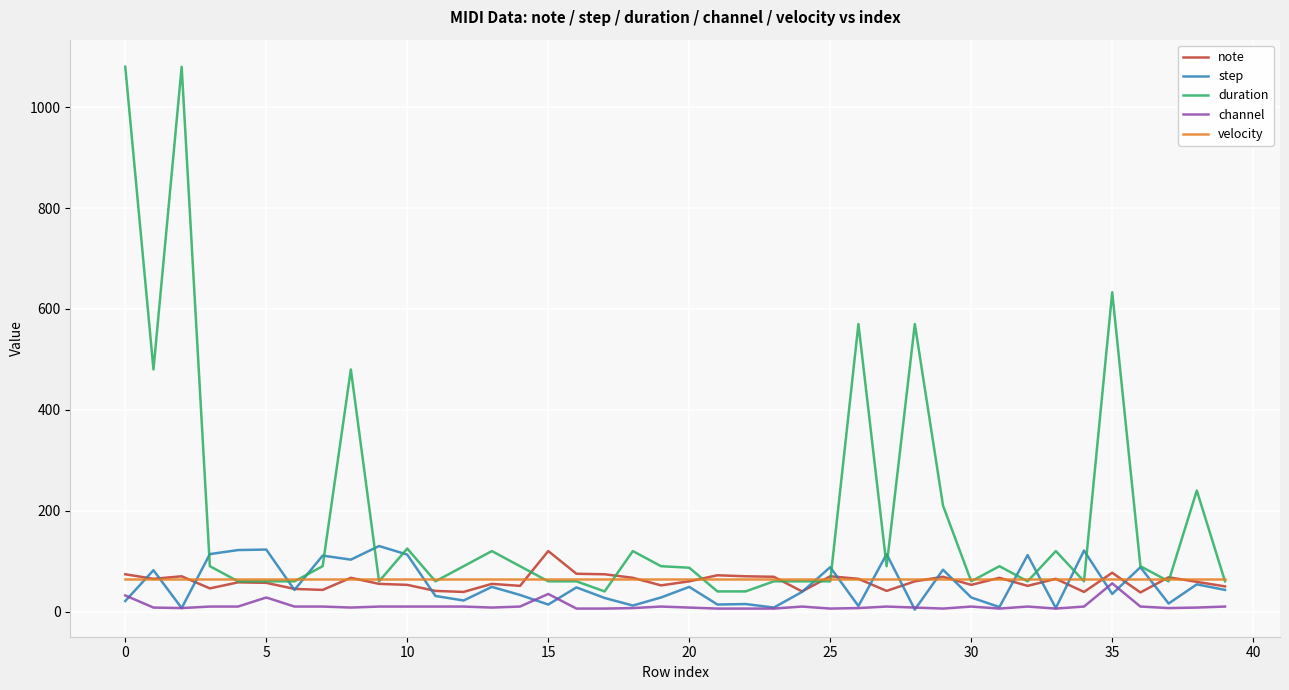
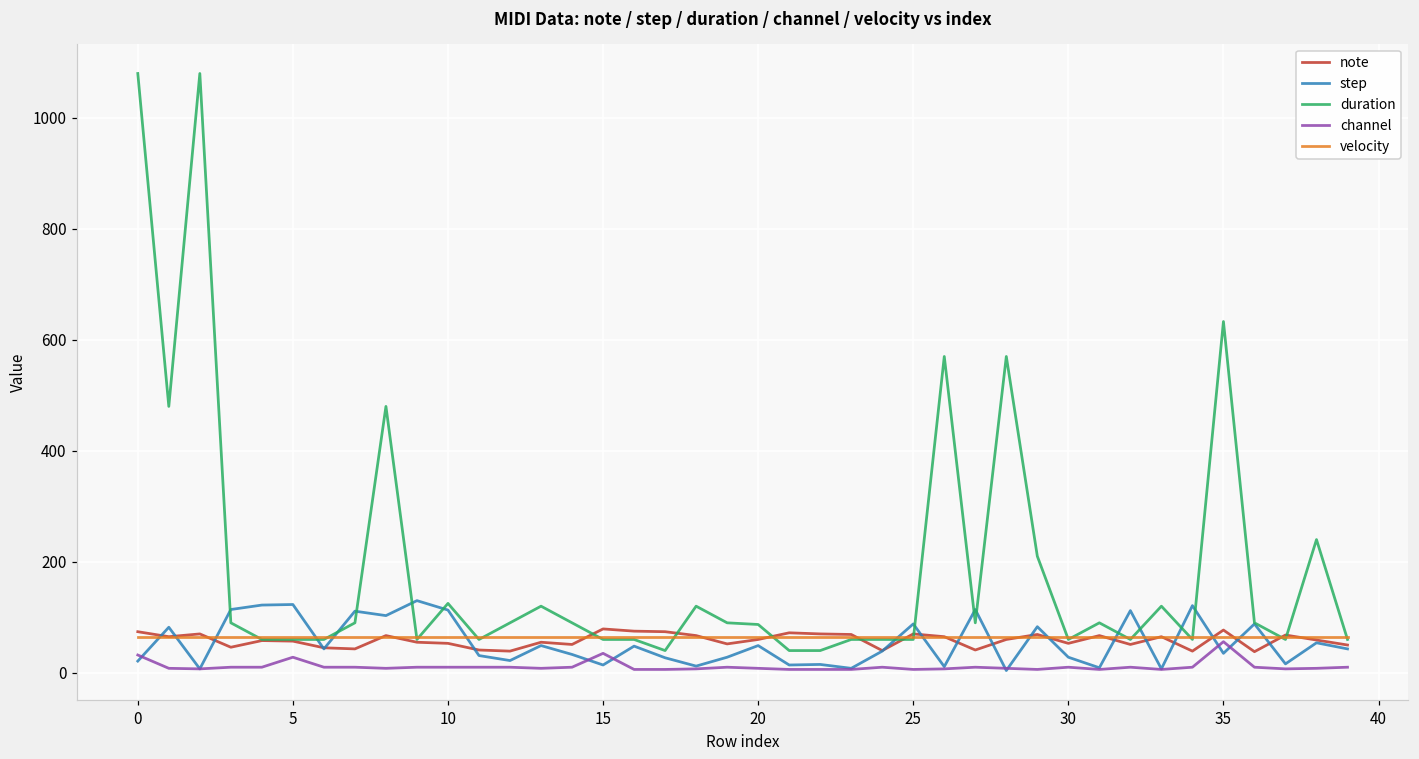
note, 15: 120 -> 80
